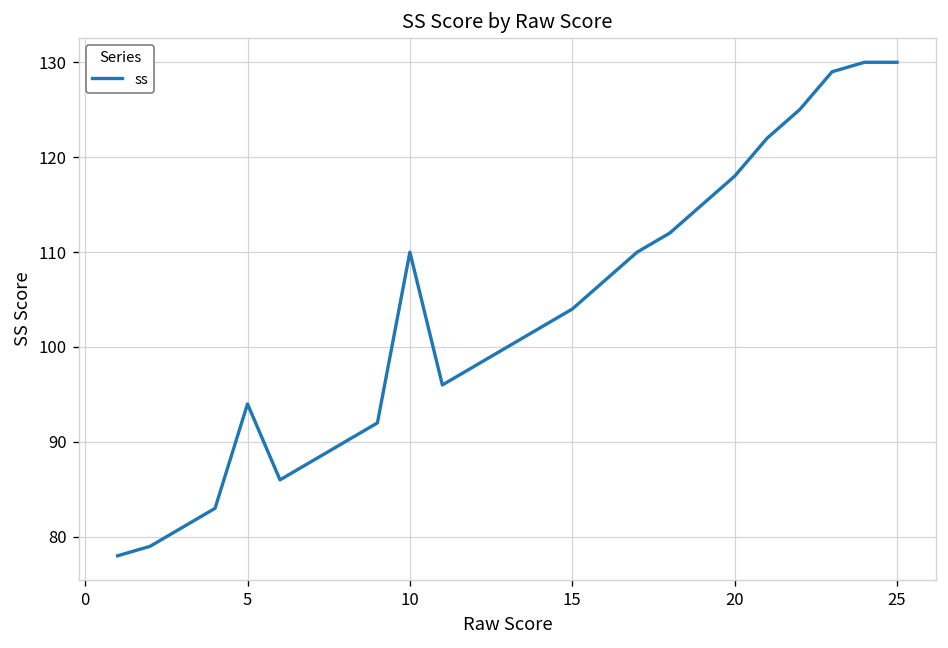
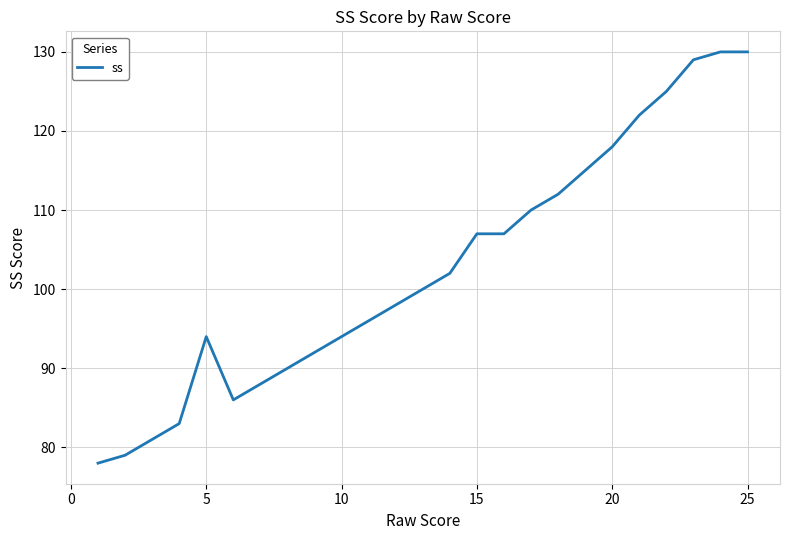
10: 110 -> 94
15: 104 -> 107
